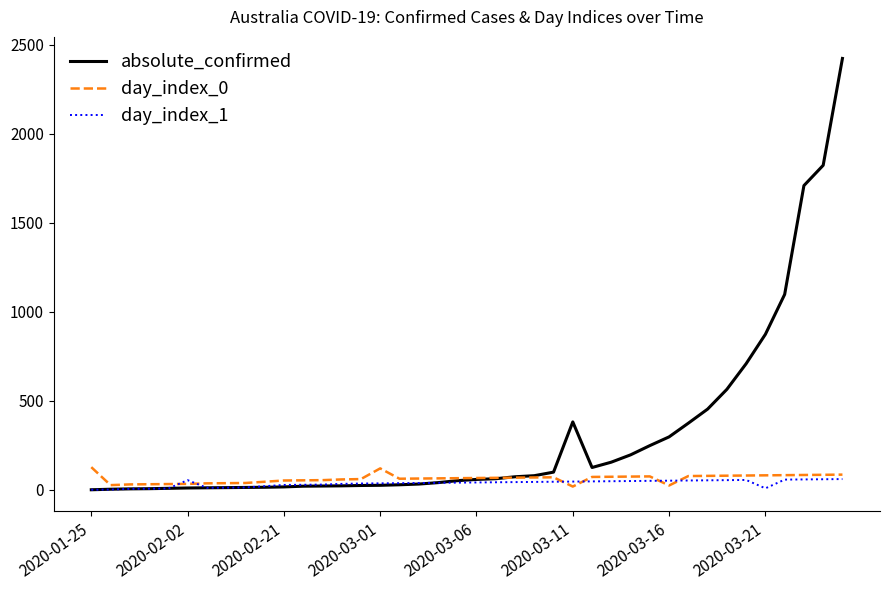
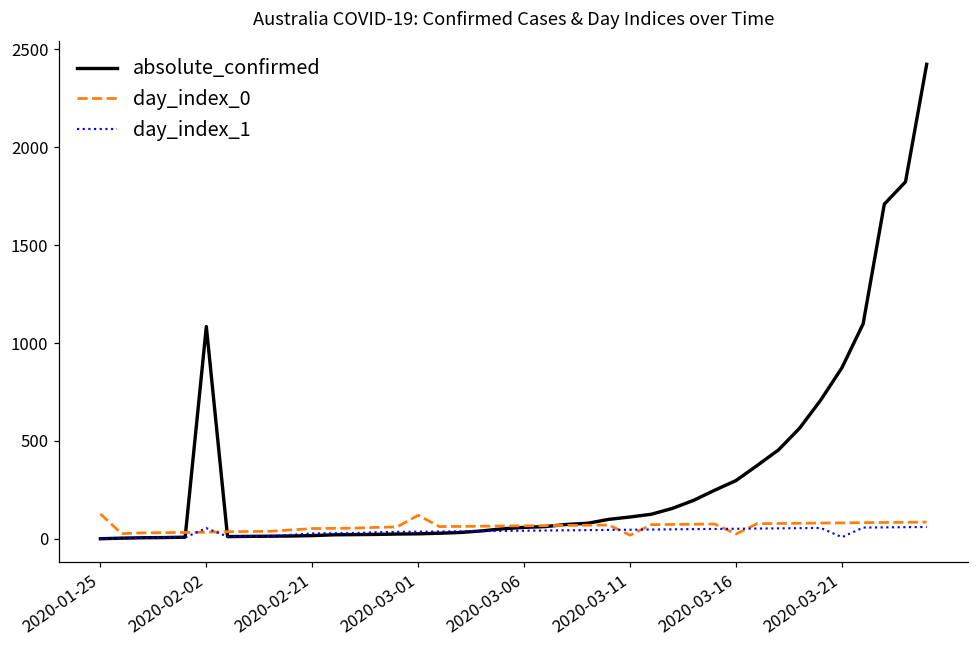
absolute_confirmed, 2020-02-02: 10 -> 1080
absolute_confirmed, 2020-03-11: 380 -> 110
